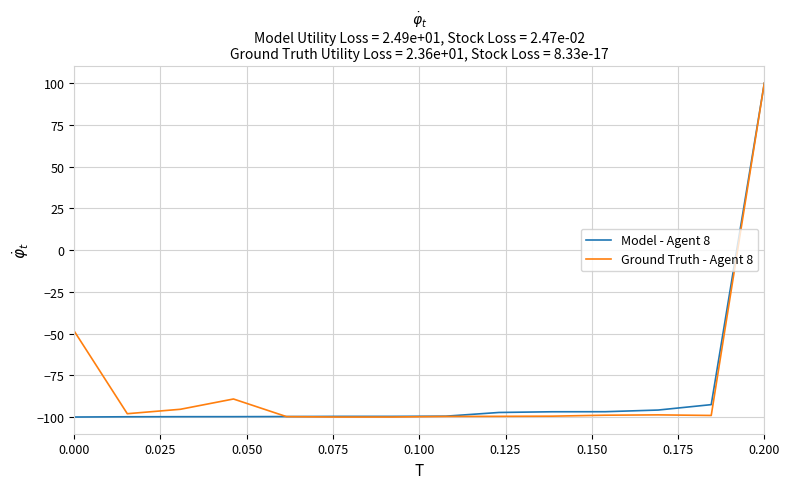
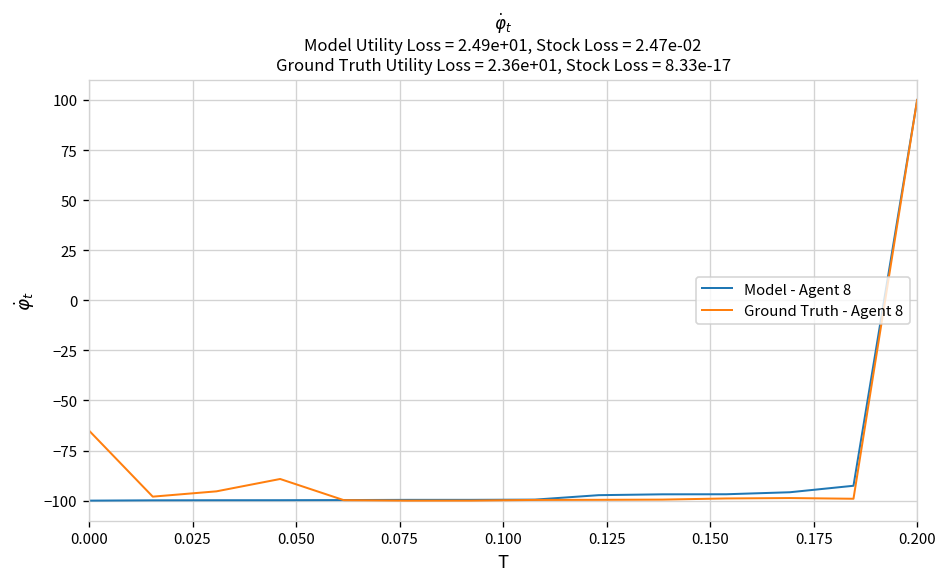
Ground Truth - Agent 8, 0.000: -49 -> -65
